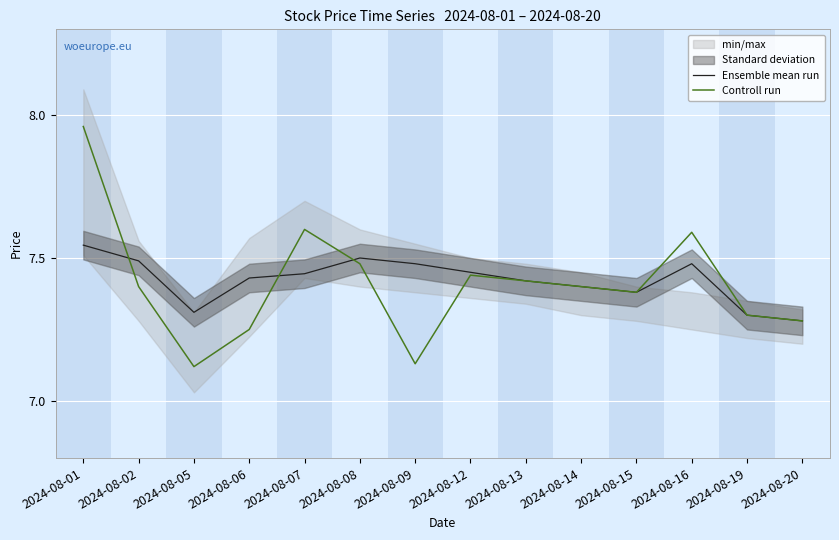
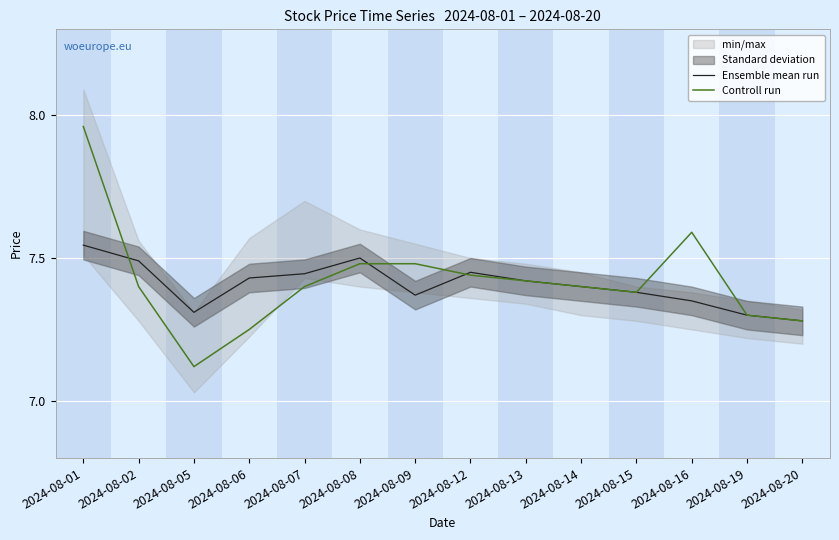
Controll run, 2024-08-07: 7.6 -> 7.4
Ensemble mean run, 2024-08-09: 7.48 -> 7.37
Controll run, 2024-08-09: 7.13 -> 7.48
Ensemble mean run, 2024-08-16: 7.48 -> 7.35
